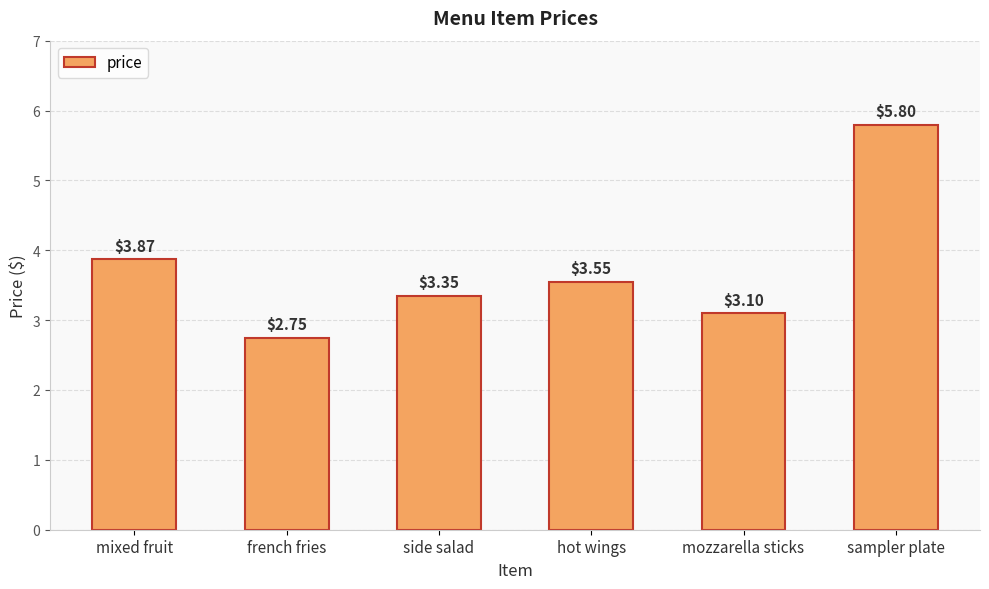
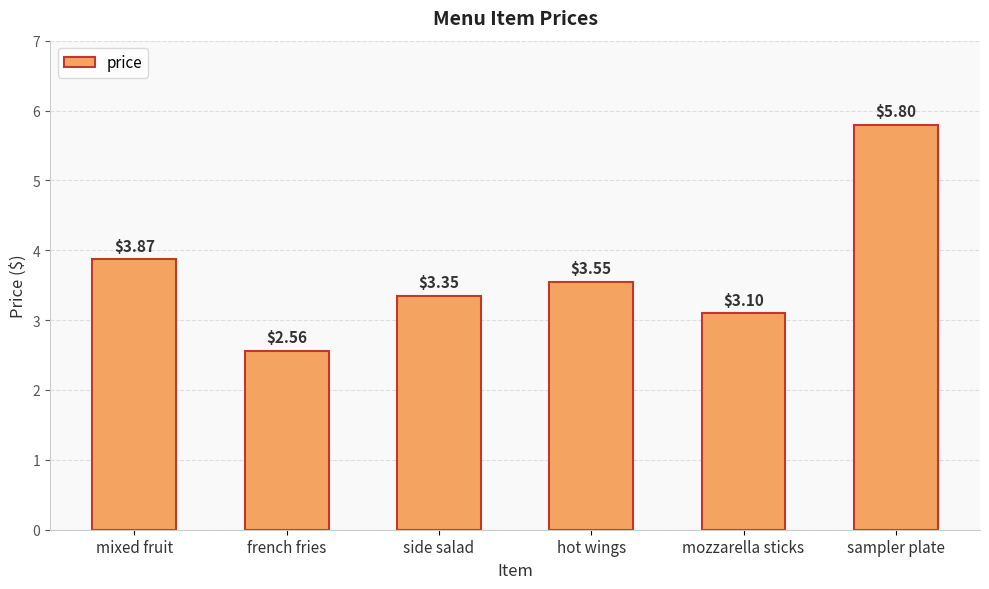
french fries: $2.75 -> $2.56
